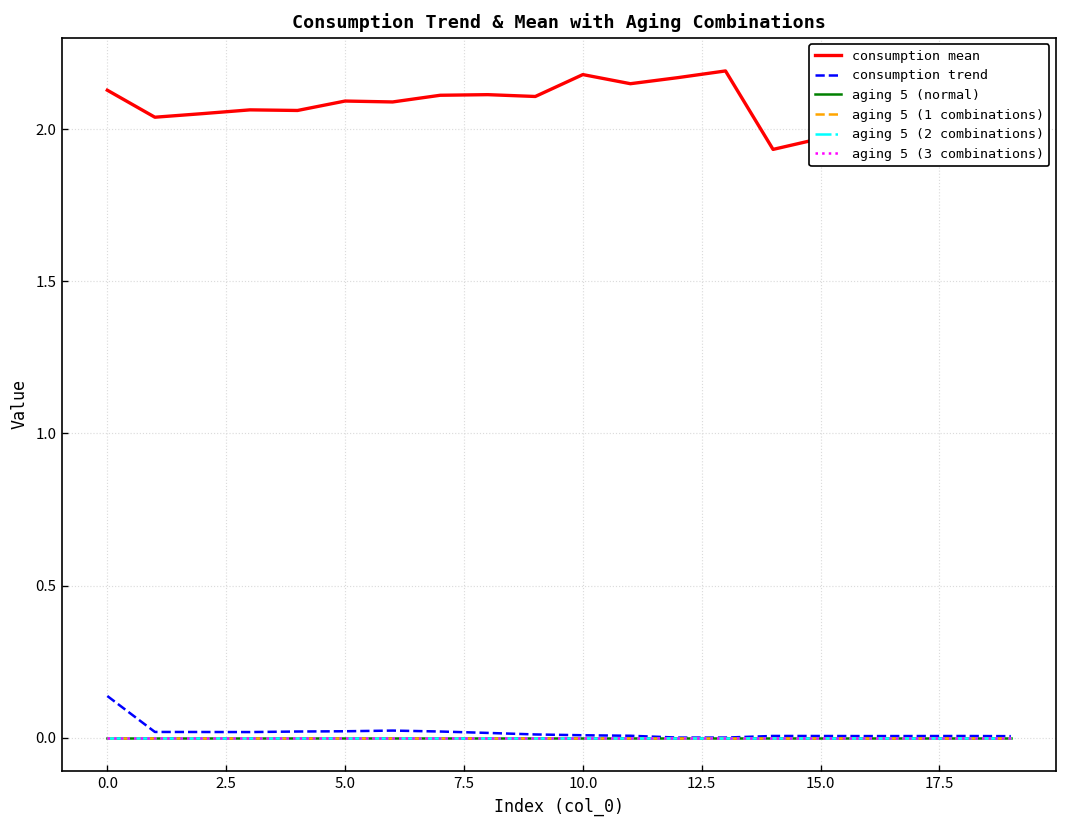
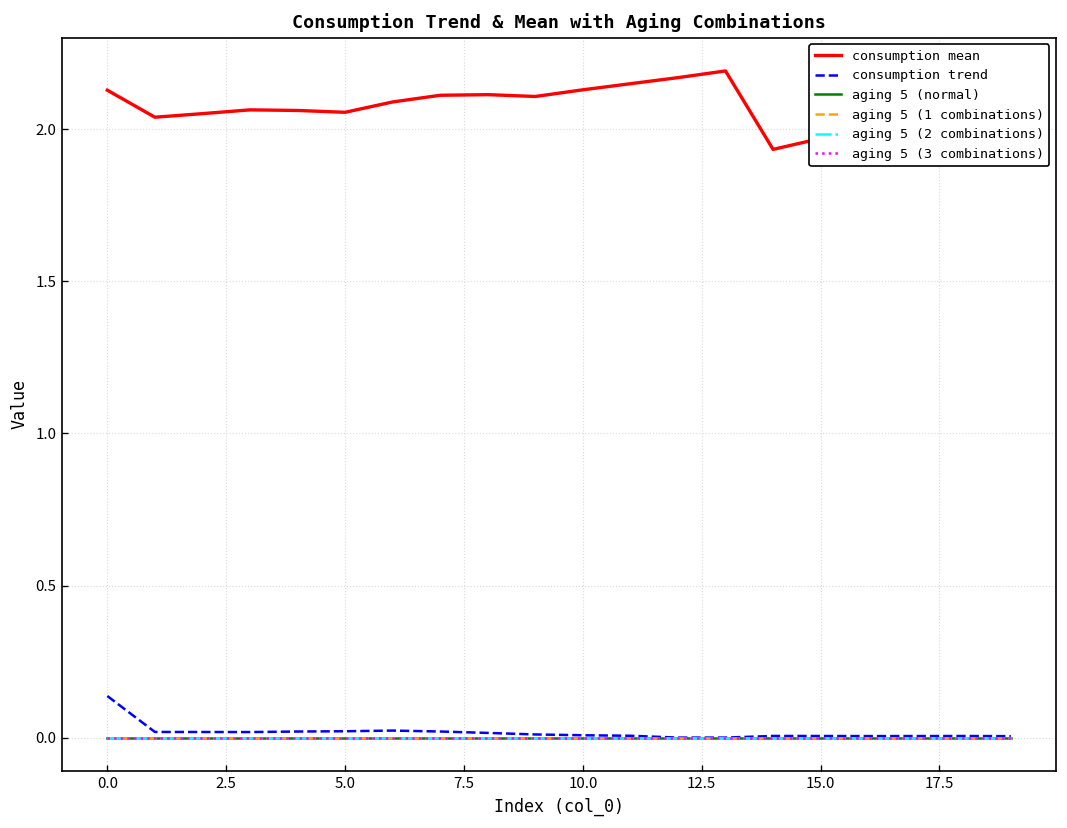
consumption mean, 5.0: 2.09 -> 2.06
consumption mean, 10.0: 2.18 -> 2.13
